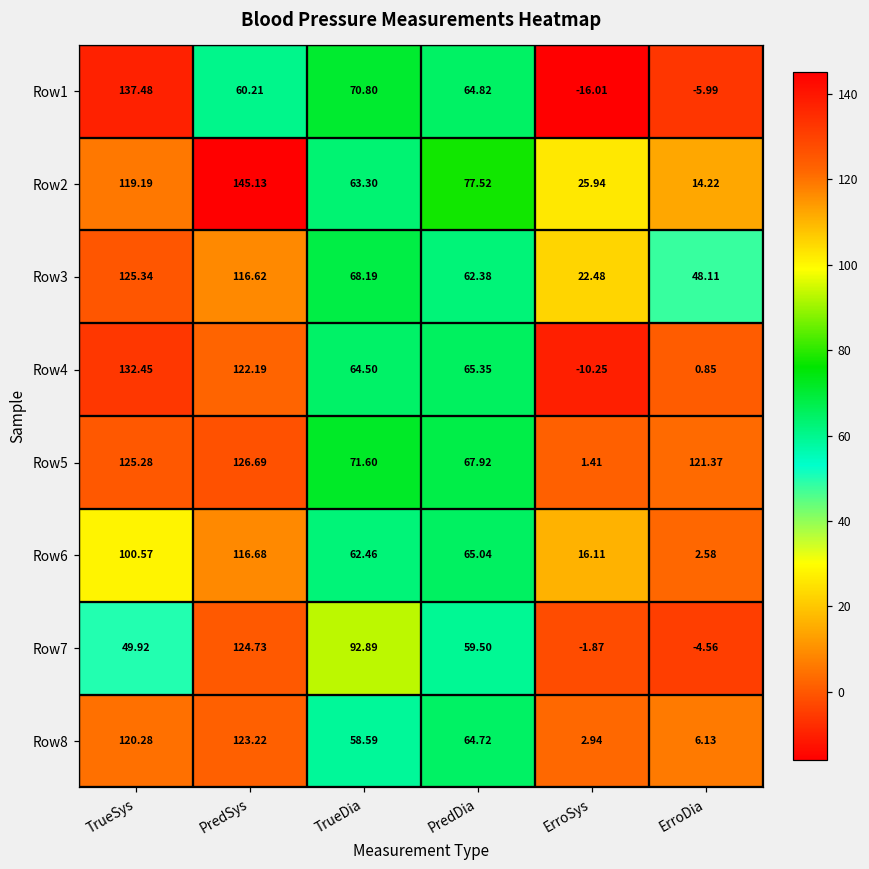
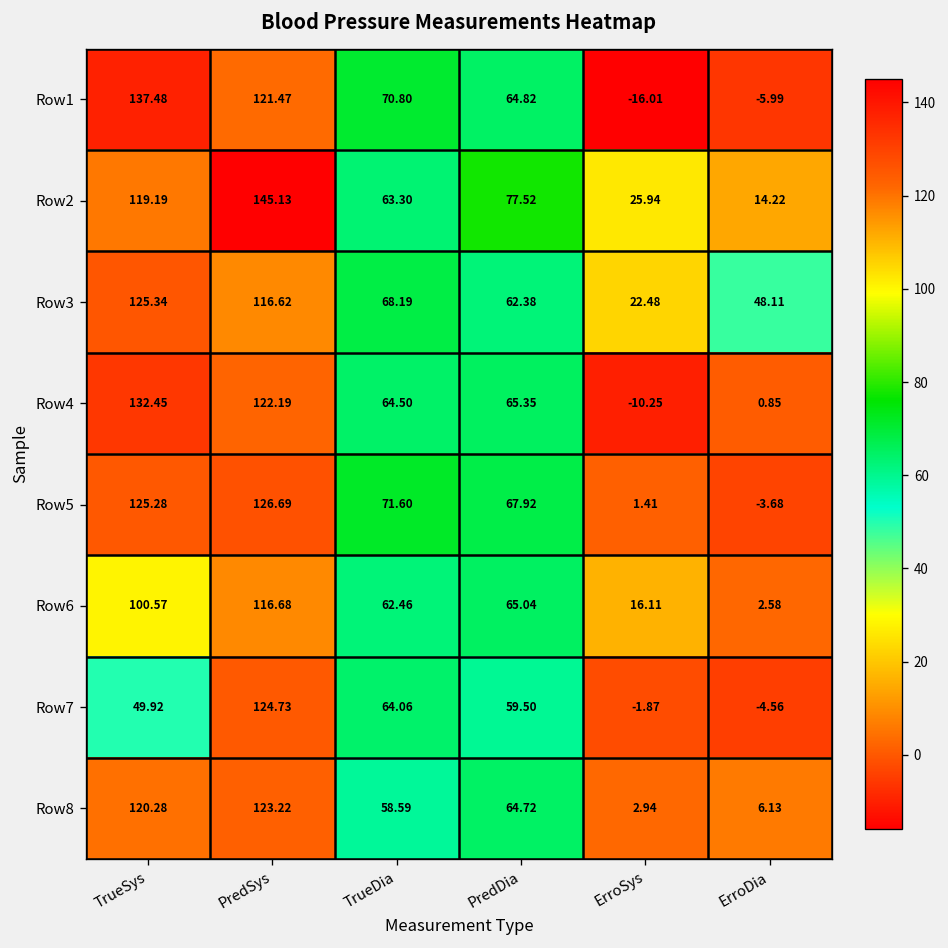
Row1, PredSys: 60.21 -> 121.47
Row5, ErroDia: 121.37 -> -3.68
Row7, TrueDia: 92.89 -> 64.06
